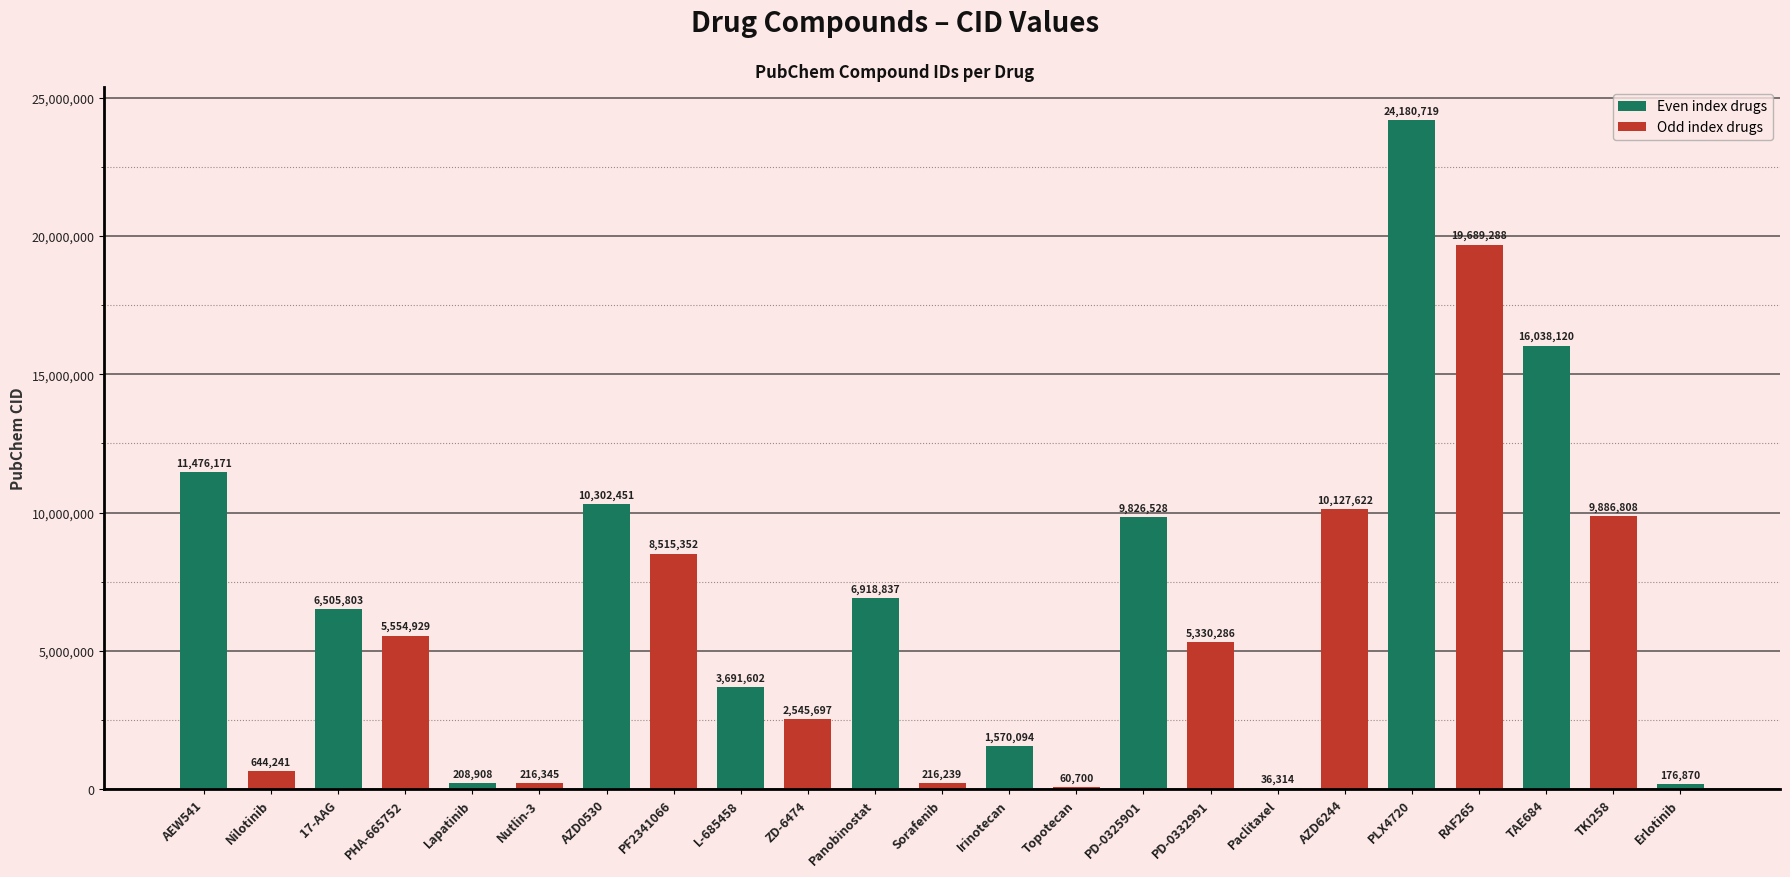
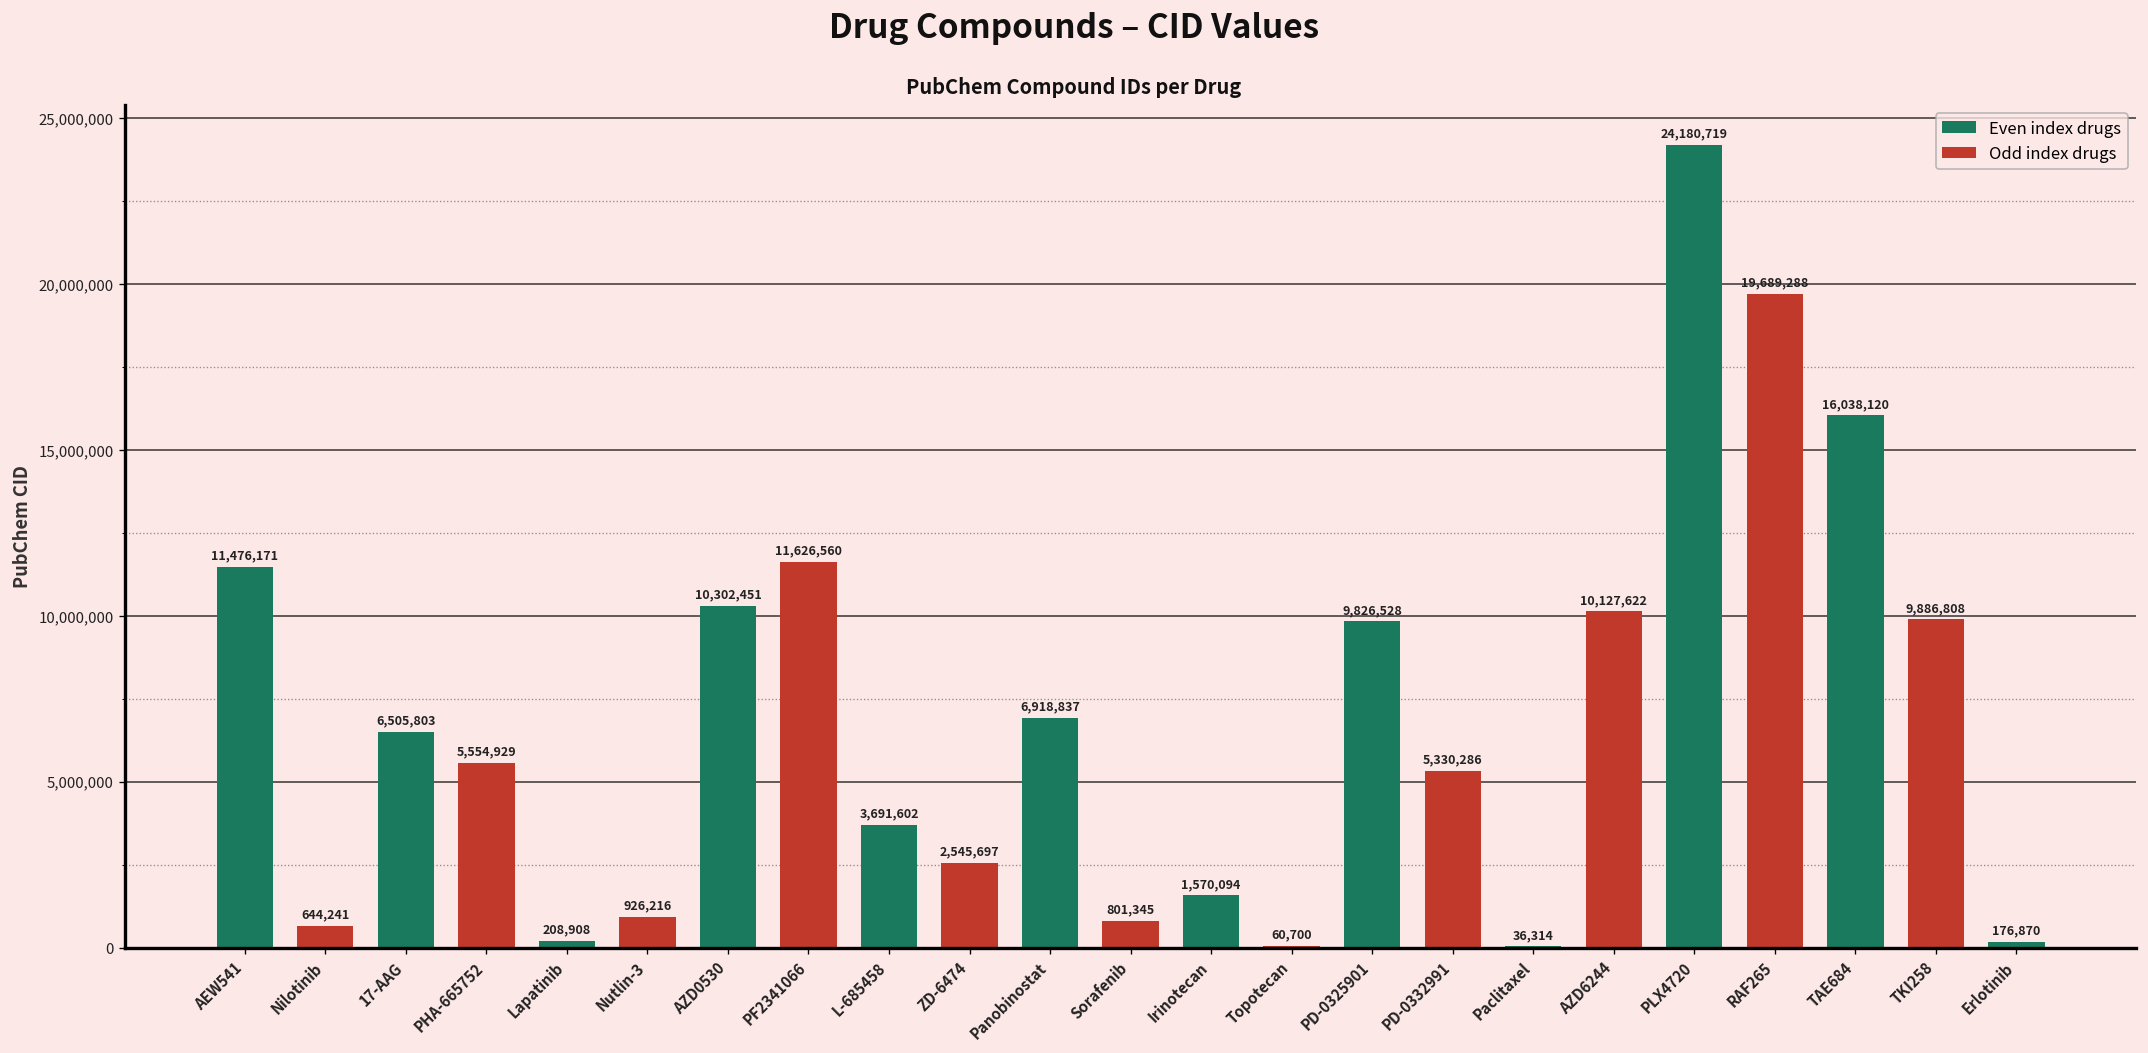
Nutlin-3: 216,345 -> 926,216
PF2341066: 8,515,352 -> 11,626,560
Sorafenib: 216,239 -> 801,345
